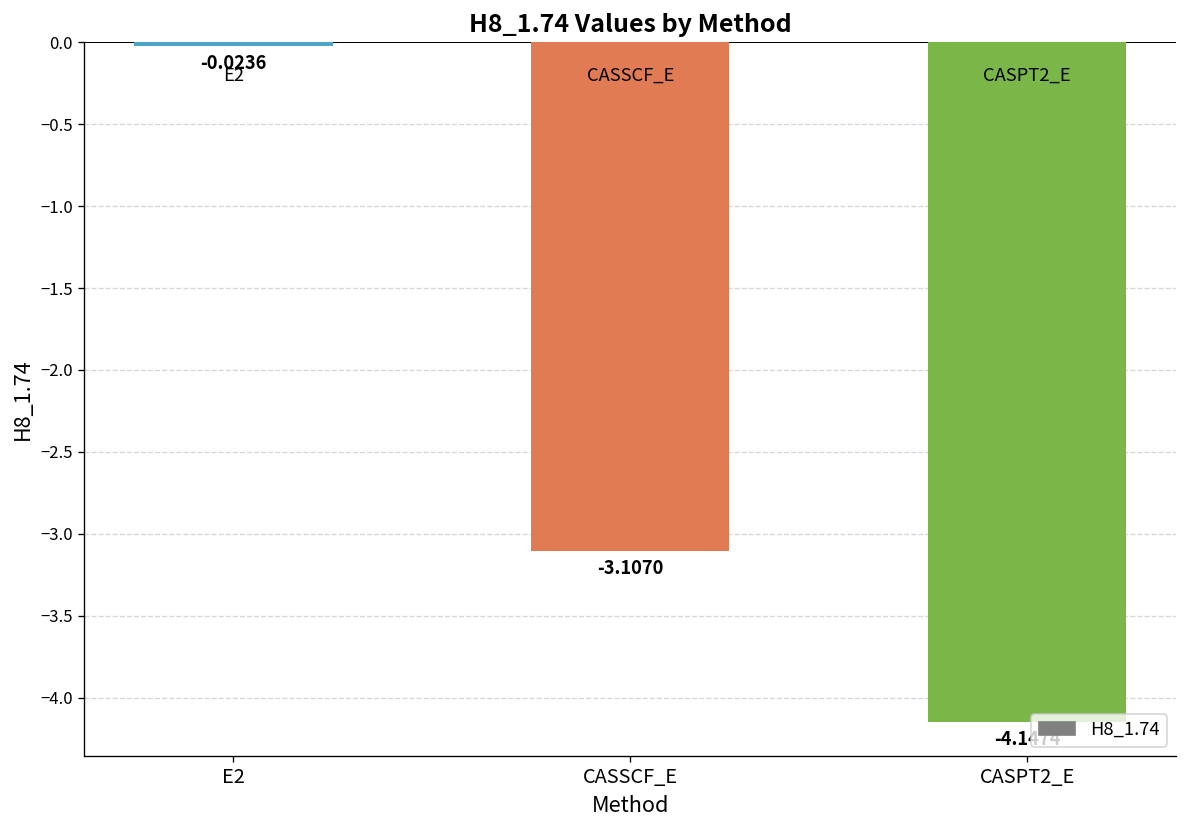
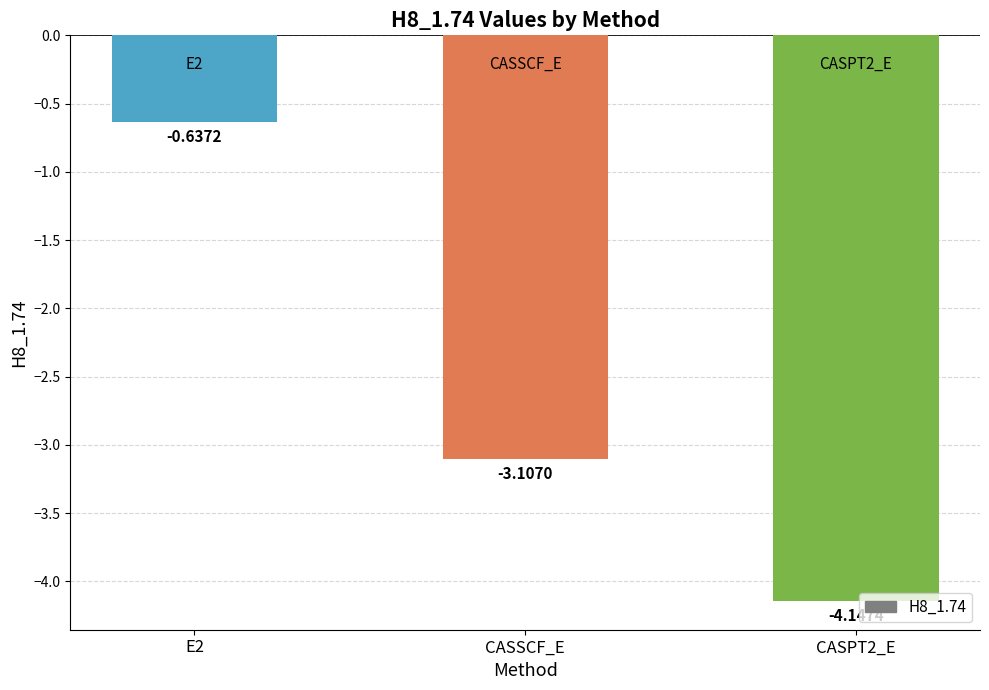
E2: -0.0236 -> -0.6372
